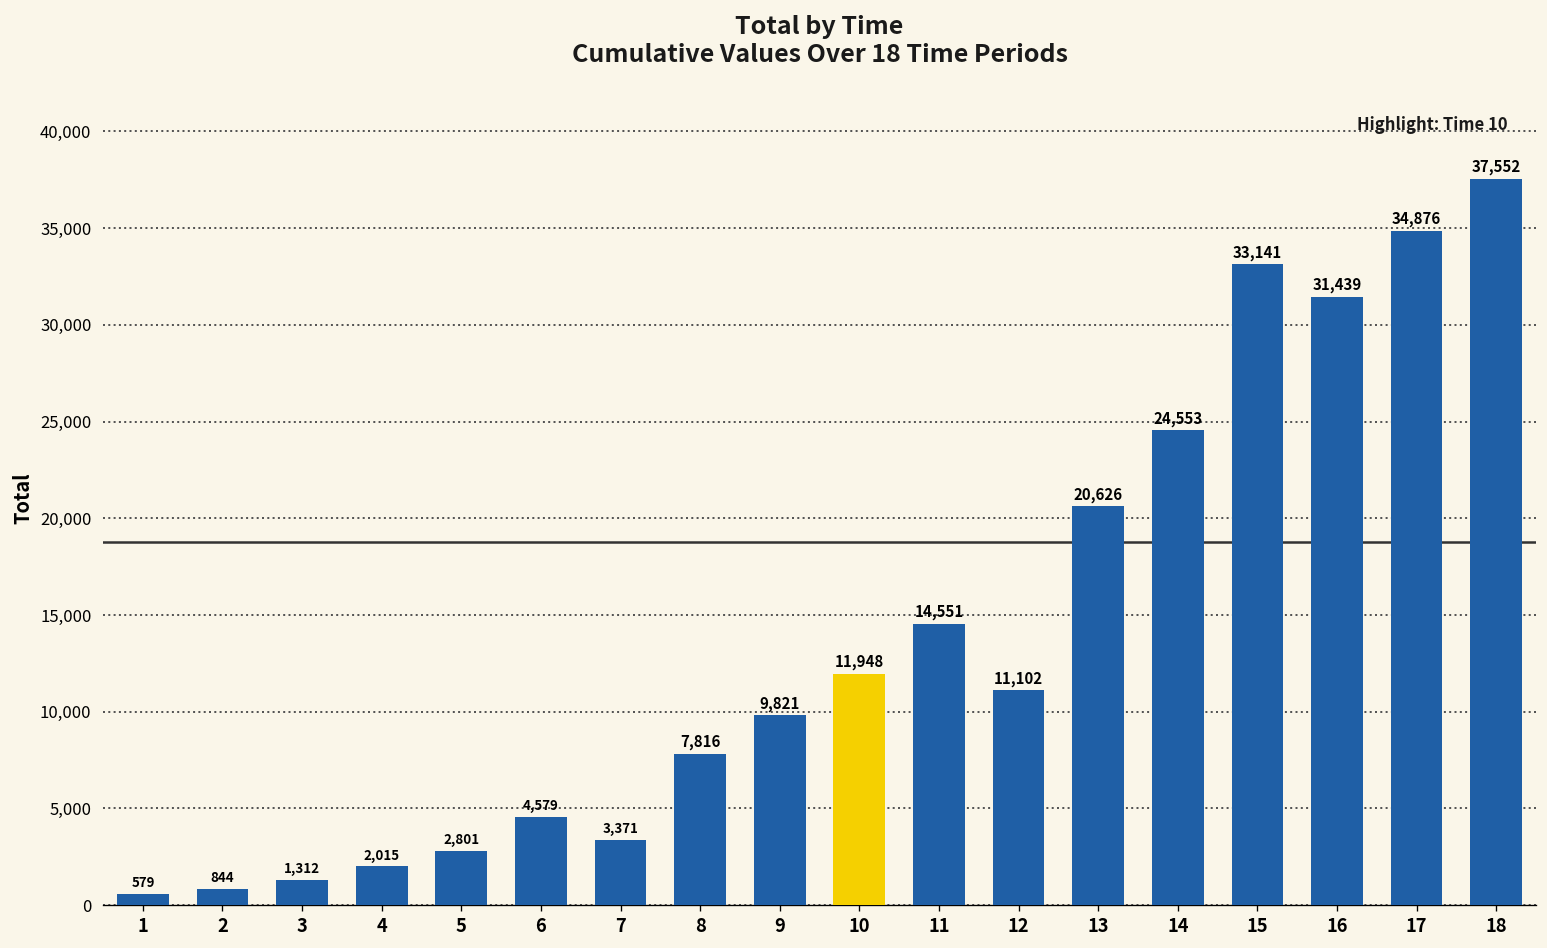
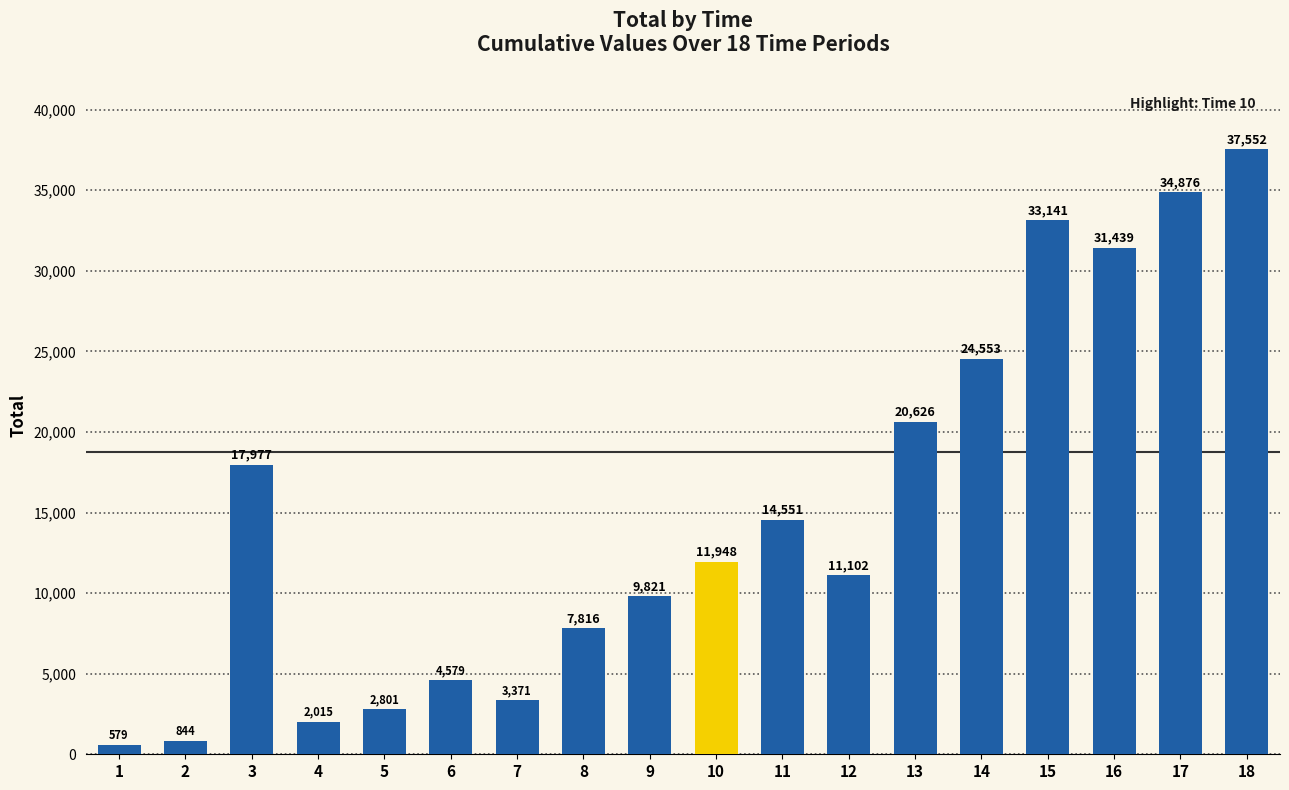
3: 1,312 -> 17,977
